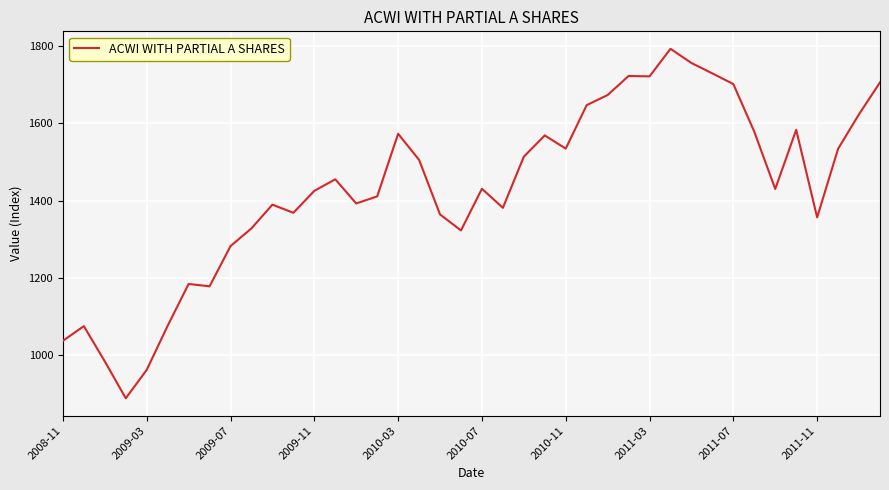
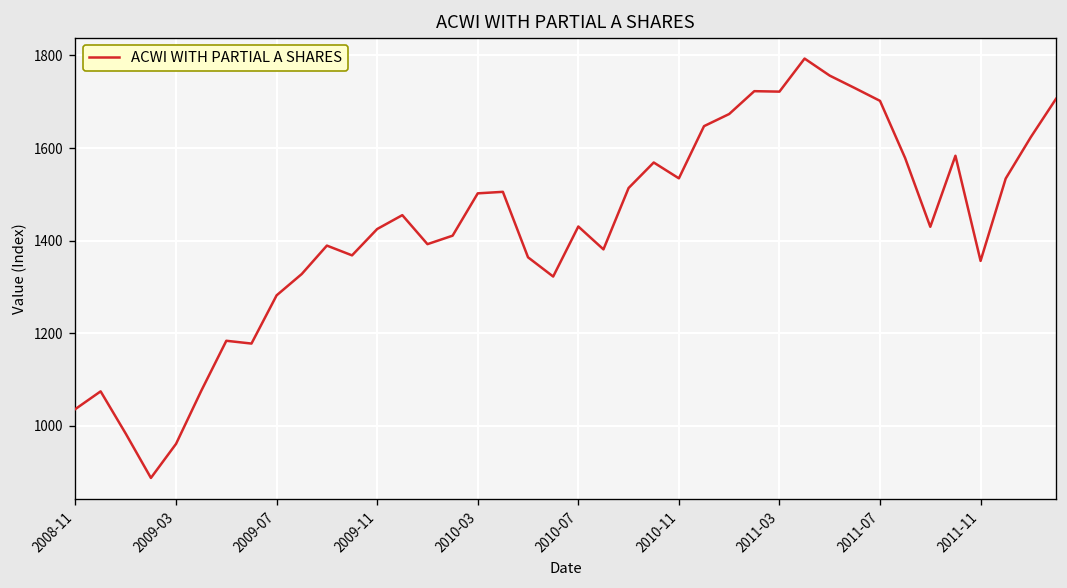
2010-03: 1570 -> 1500
